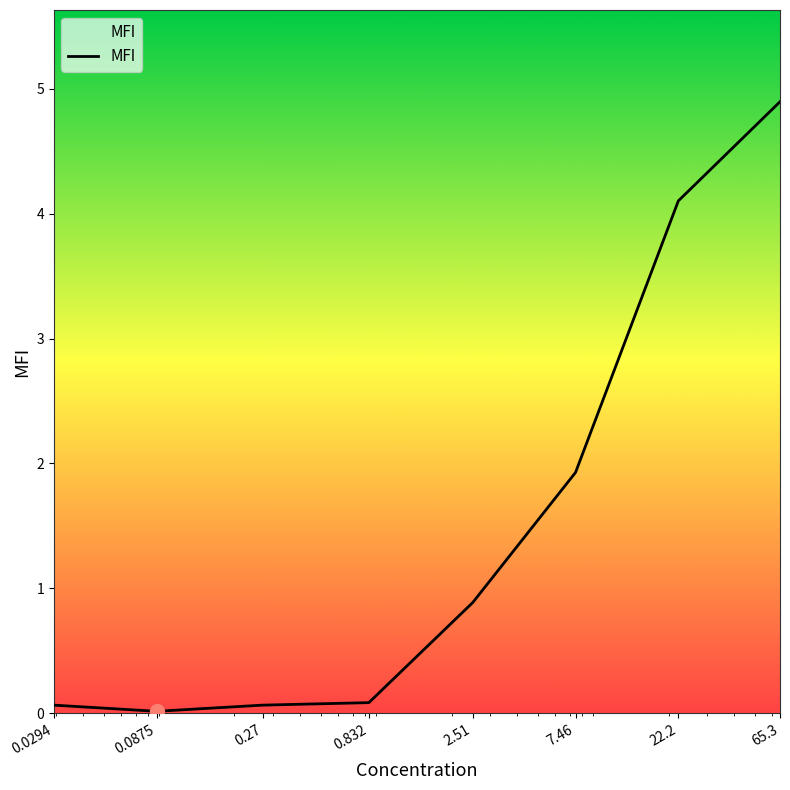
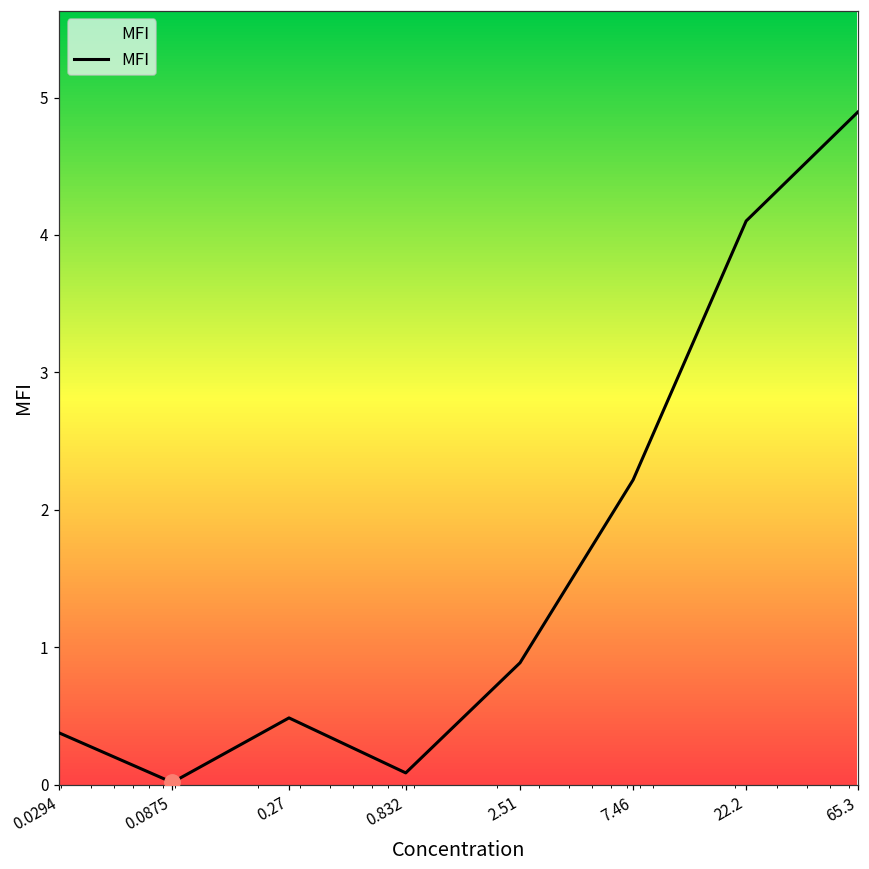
MFI, 0.0294: 0.07 -> 0.38
MFI, 0.27: 0.07 -> 0.49
MFI, 7.46: 1.93 -> 2.22
